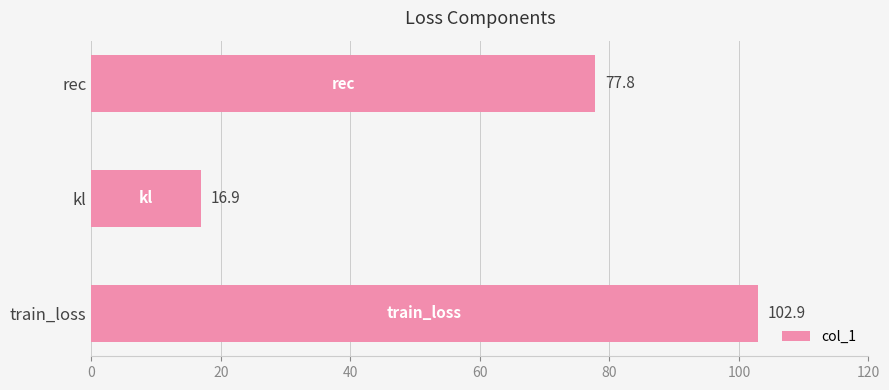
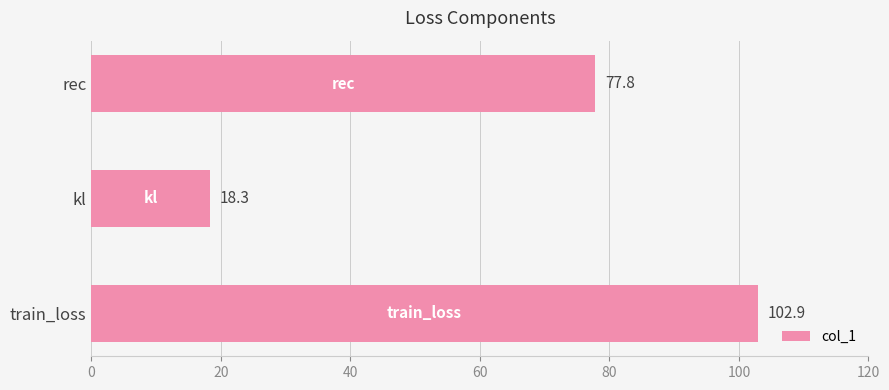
kl: 16.9 -> 18.3
